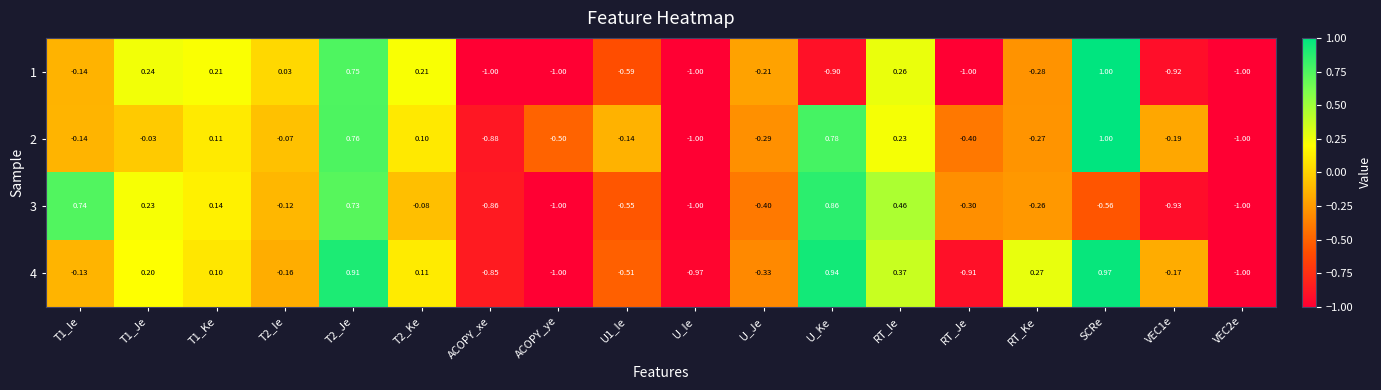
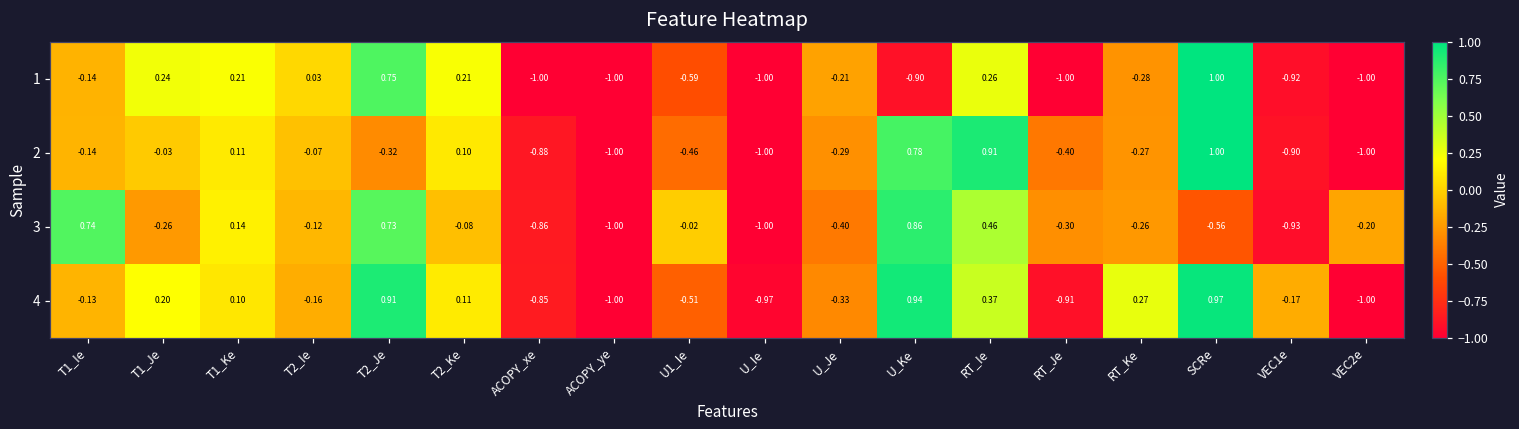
2, T2_Je: 0.76 -> -0.32
2, ACOPY_ye: -0.50 -> -1.00
2, U1_Ie: -0.14 -> -0.46
2, RT_Ie: 0.23 -> 0.91
2, VEC1e: -0.19 -> -0.90
3, T1_Je: 0.23 -> -0.26
3, U1_Ie: -0.55 -> -0.02
3, VEC2e: -1.00 -> -0.20
